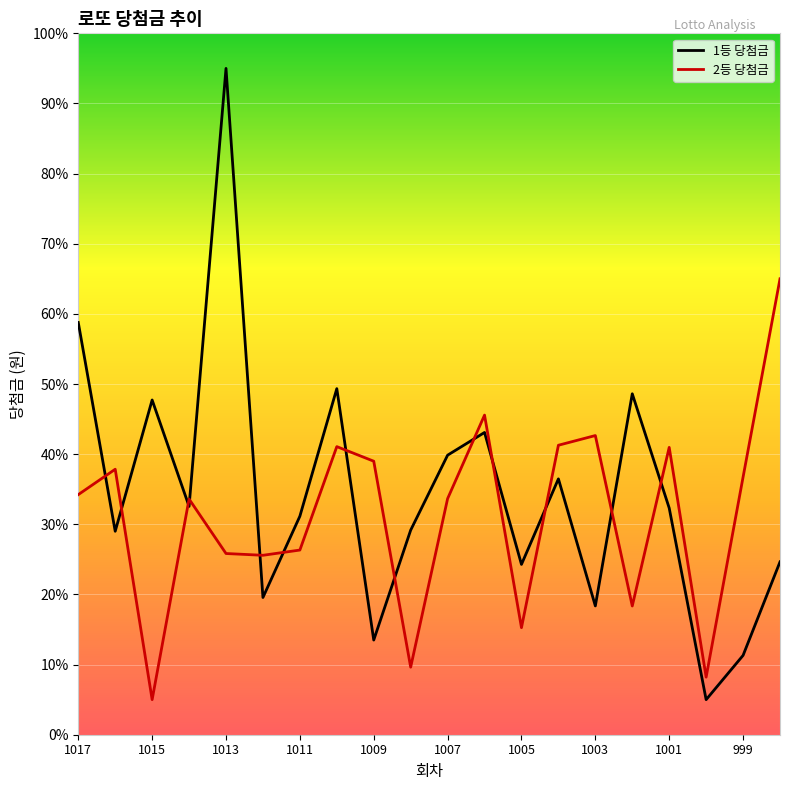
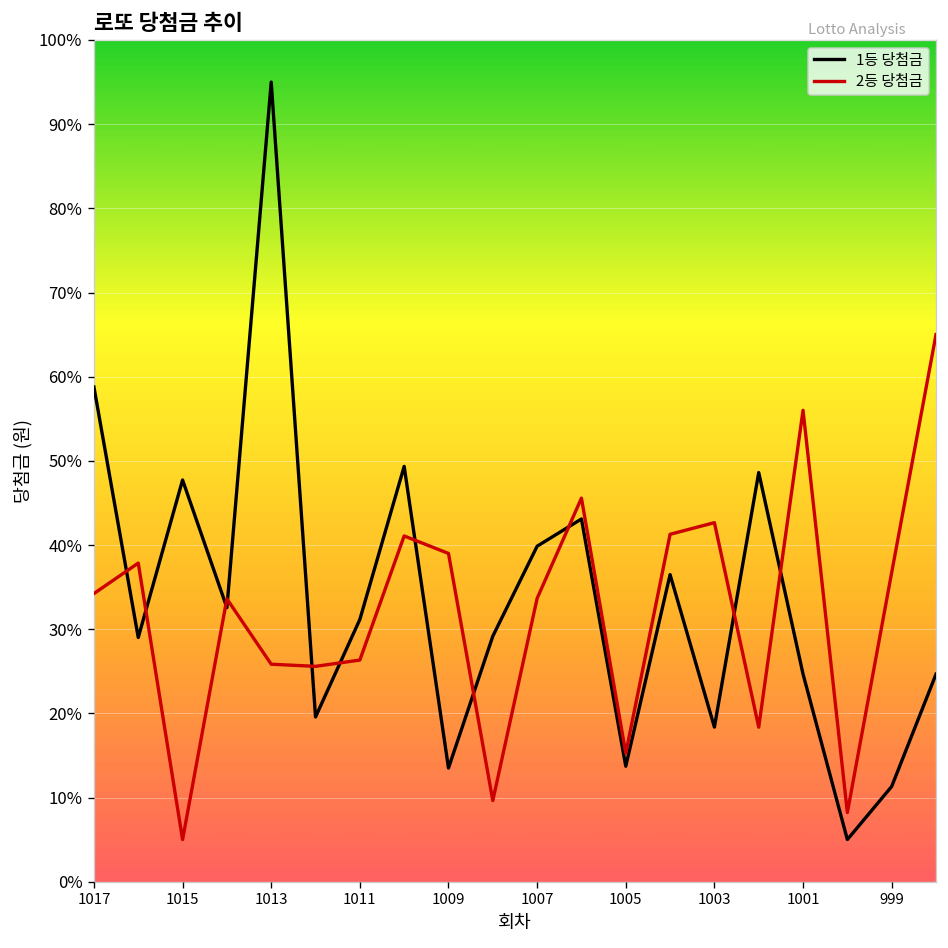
1등 당첨금, 1005: 24% -> 14%
1등 당첨금, 1001: 32% -> 25%
2등 당첨금, 1001: 41% -> 56%
